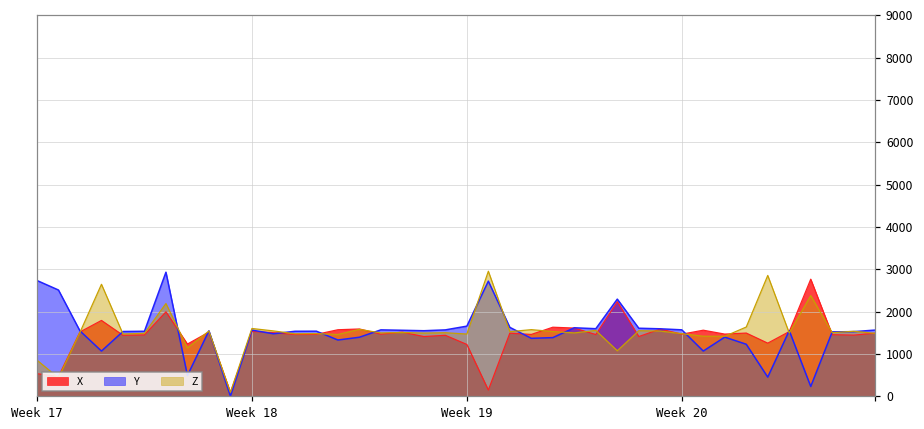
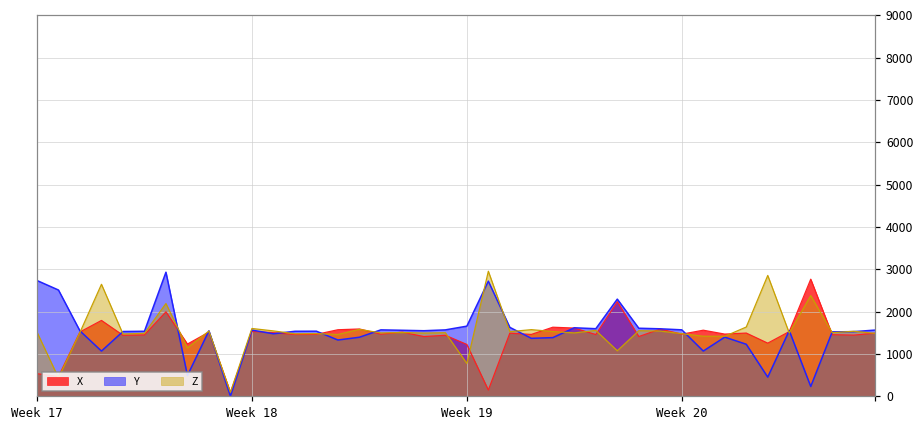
Z, Week 17: 900 -> 1500
Z, Week 19: 1500 -> 800
